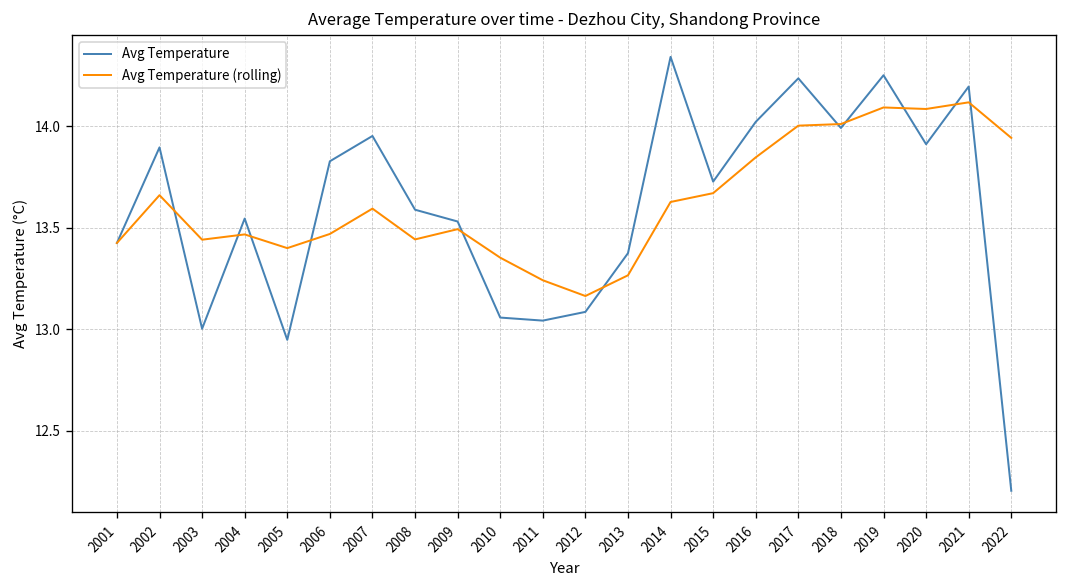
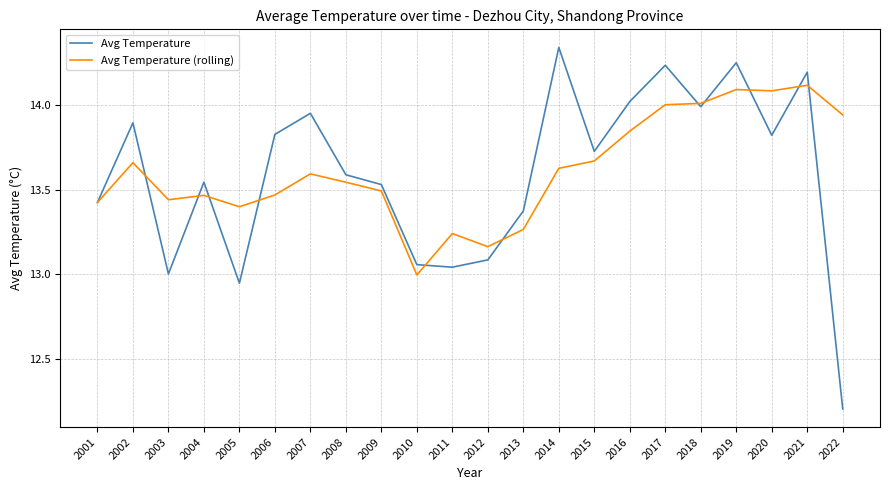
Avg Temperature (rolling), 2008: 13.44 -> 13.54
Avg Temperature (rolling), 2010: 13.35 -> 13.00
Avg Temperature, 2020: 13.91 -> 13.82
